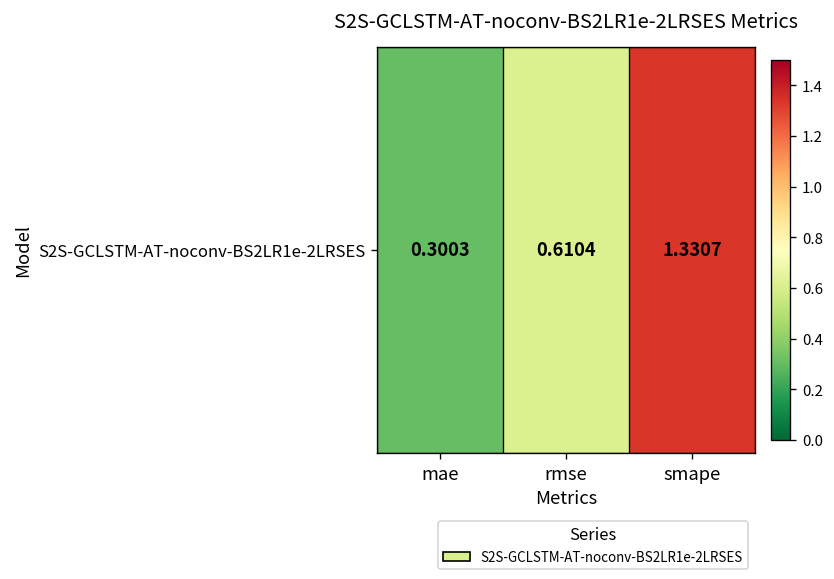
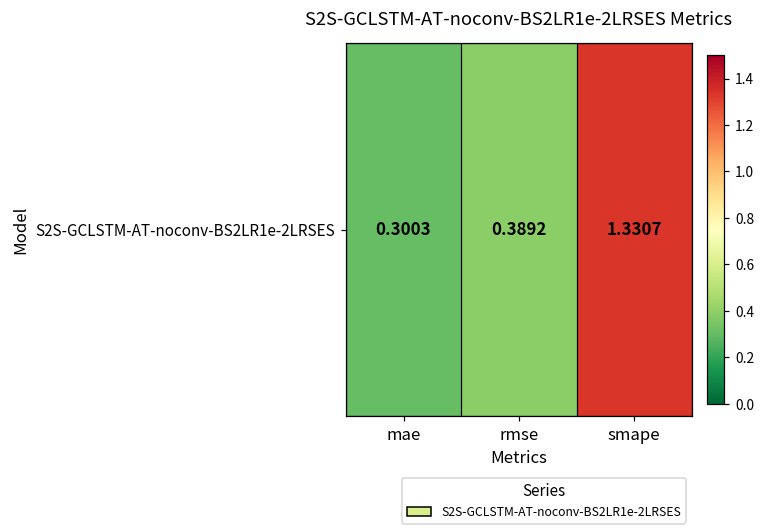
S2S-GCLSTM-AT-noconv-BS2LR1e-2LRSES, rmse: 0.6104 -> 0.3892
